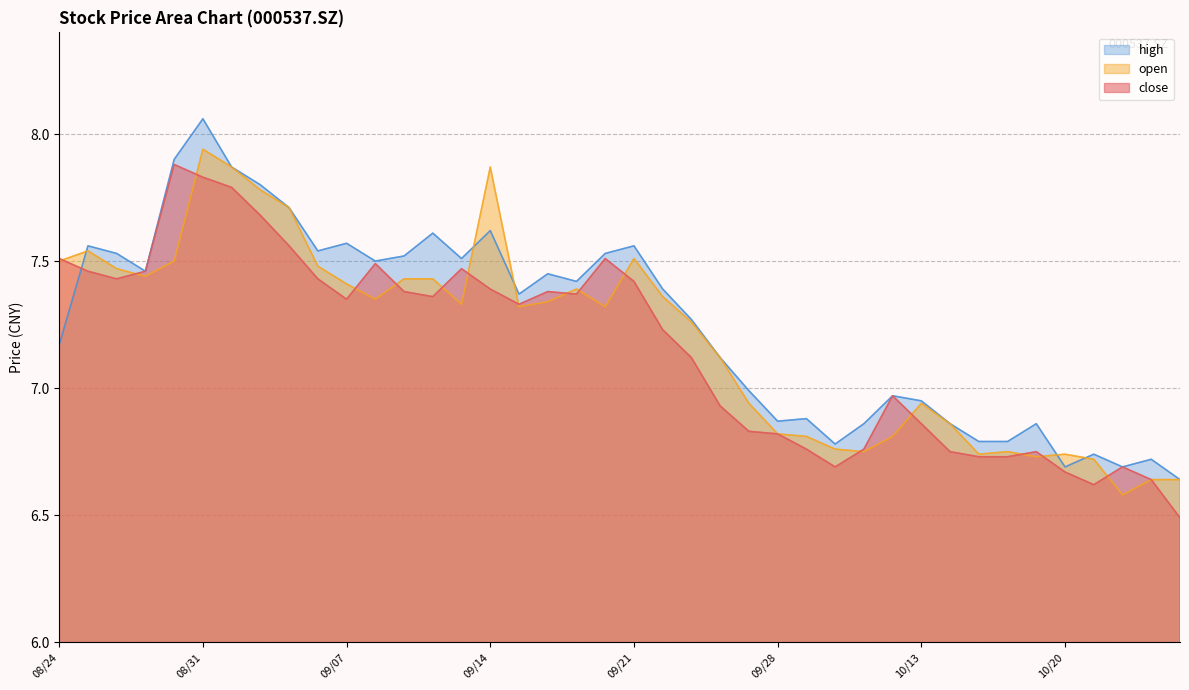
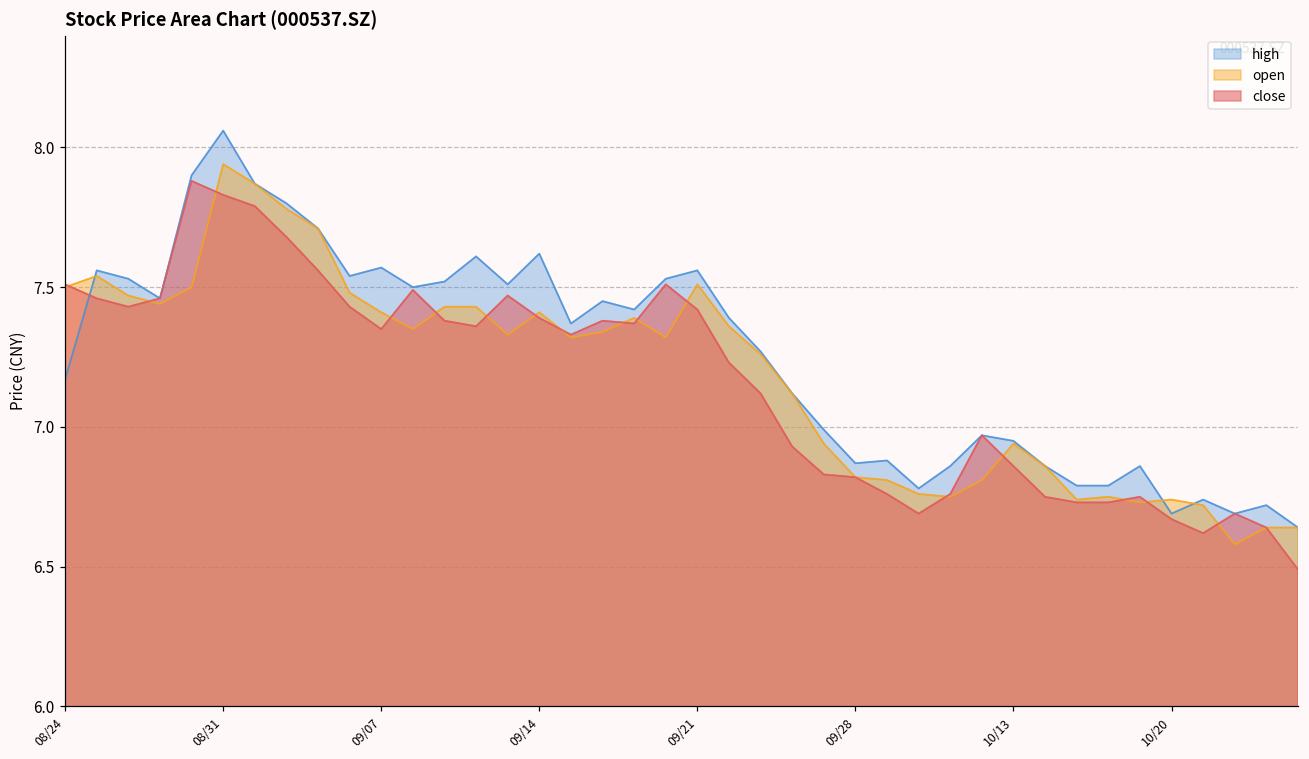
open, 09/14: 7.87 -> 7.41
